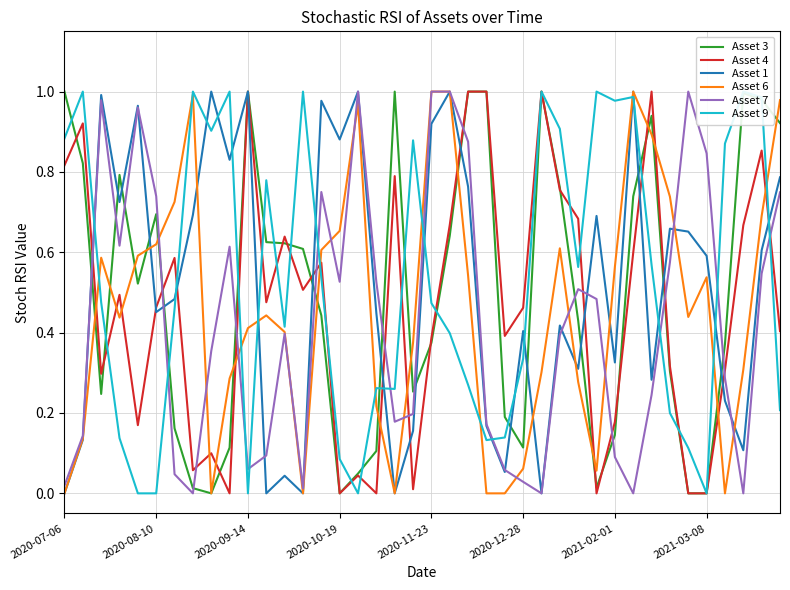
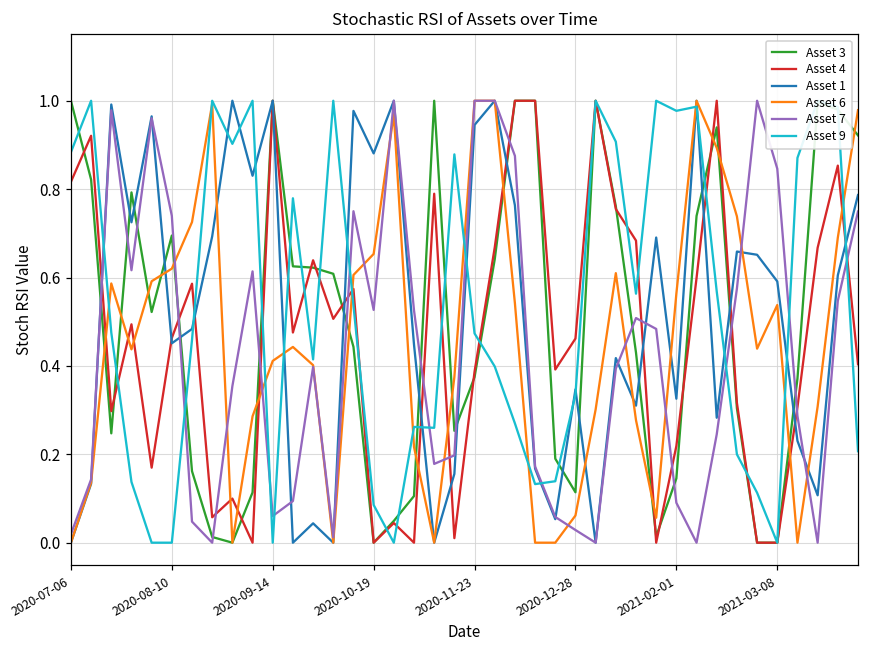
Asset 1, 2020-11-23: 0.92 -> 0.95
Asset 1, 2020-12-28: 0.40 -> 0.35
Asset 4, 2021-02-01: 0.18 -> 0.22
